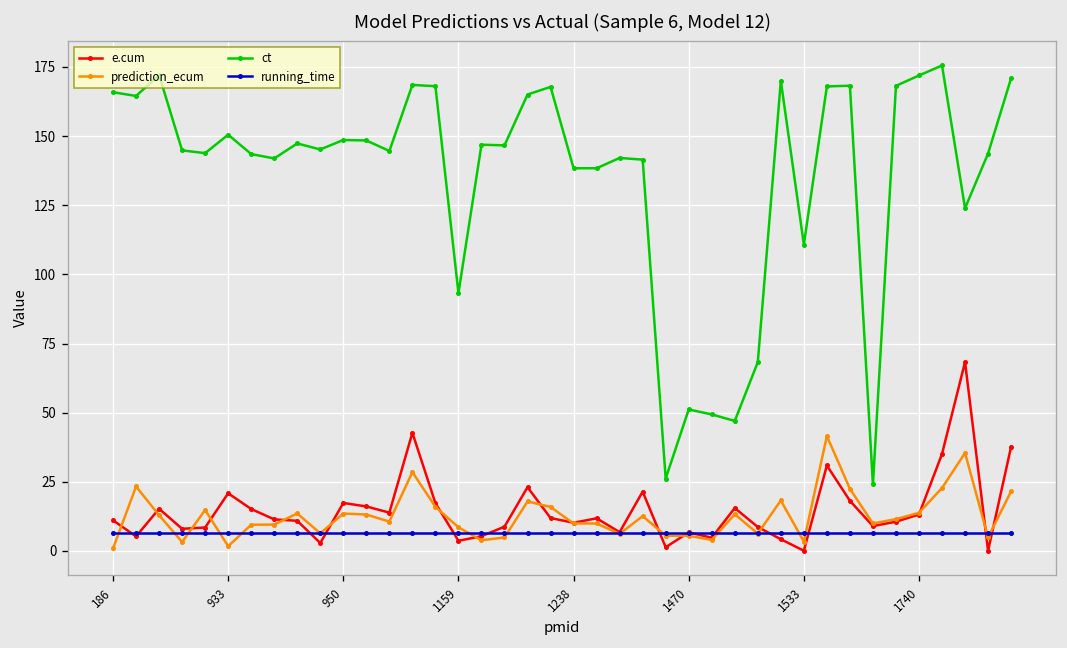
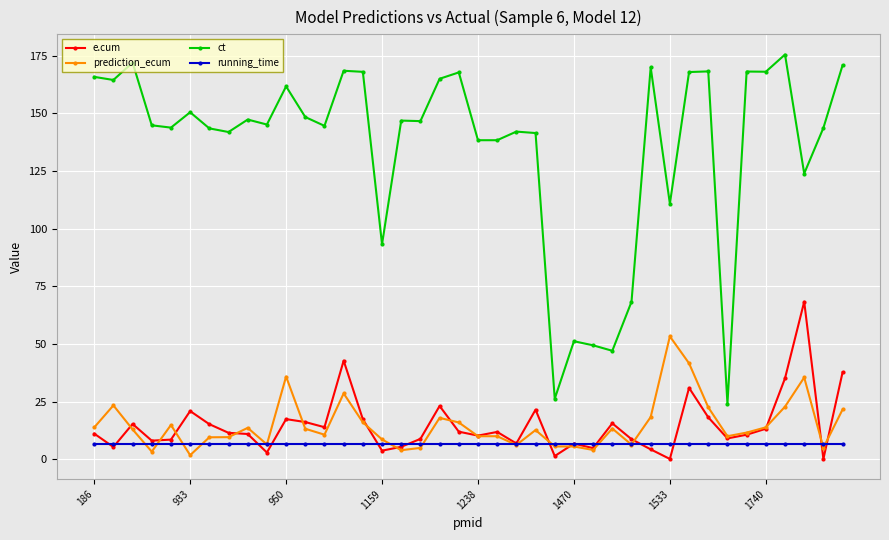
prediction_ecum, 186: 1 -> 14
prediction_ecum, 950: 14 -> 36
ct, 950: 149 -> 162
prediction_ecum, 1533: 3 -> 53
ct, 1740: 172 -> 168
